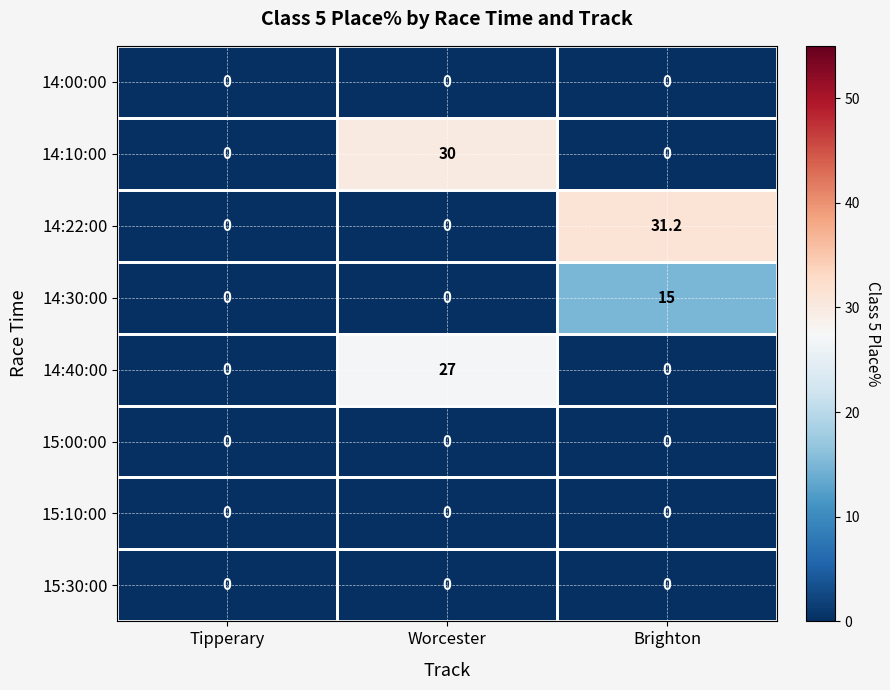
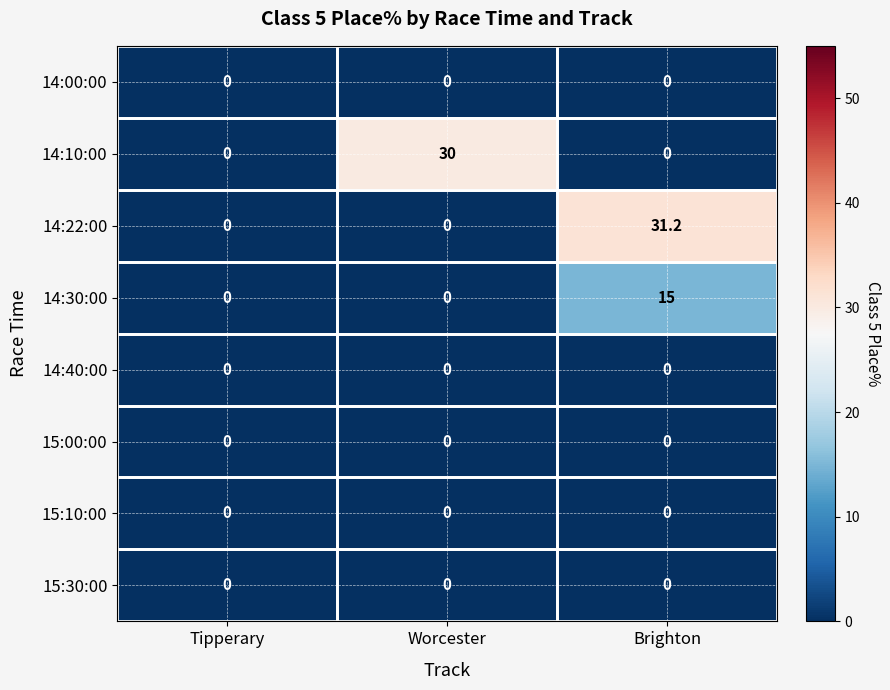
14:40:00, Worcester: 27 -> 0
